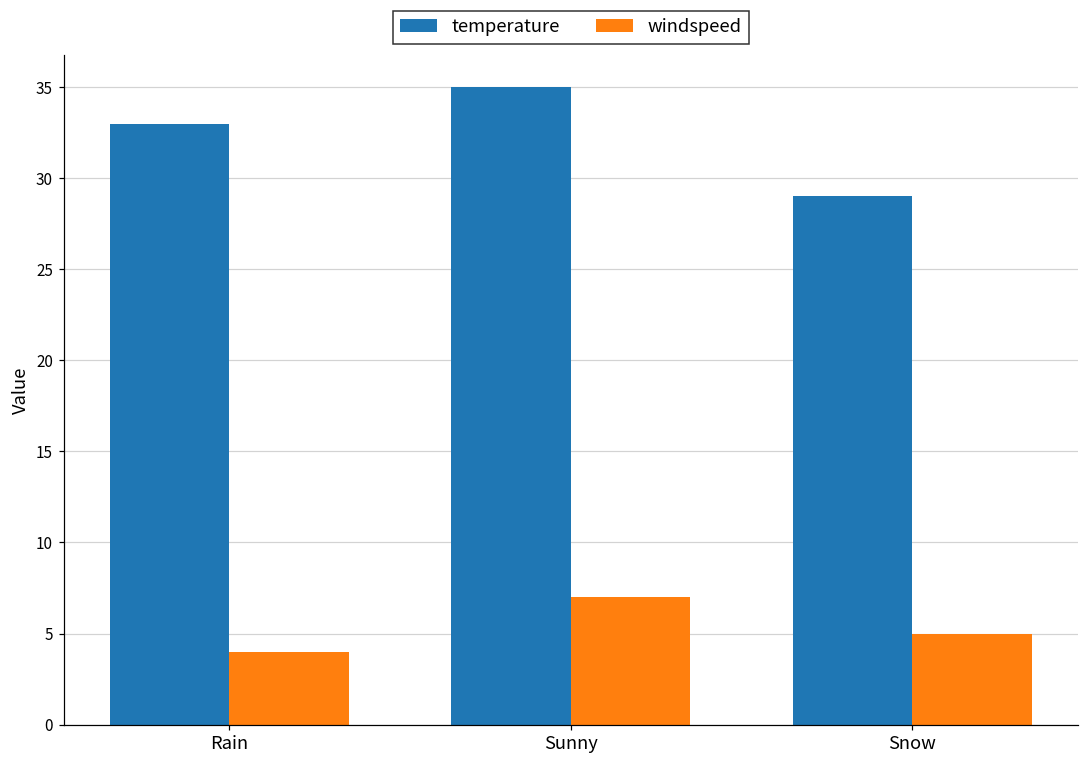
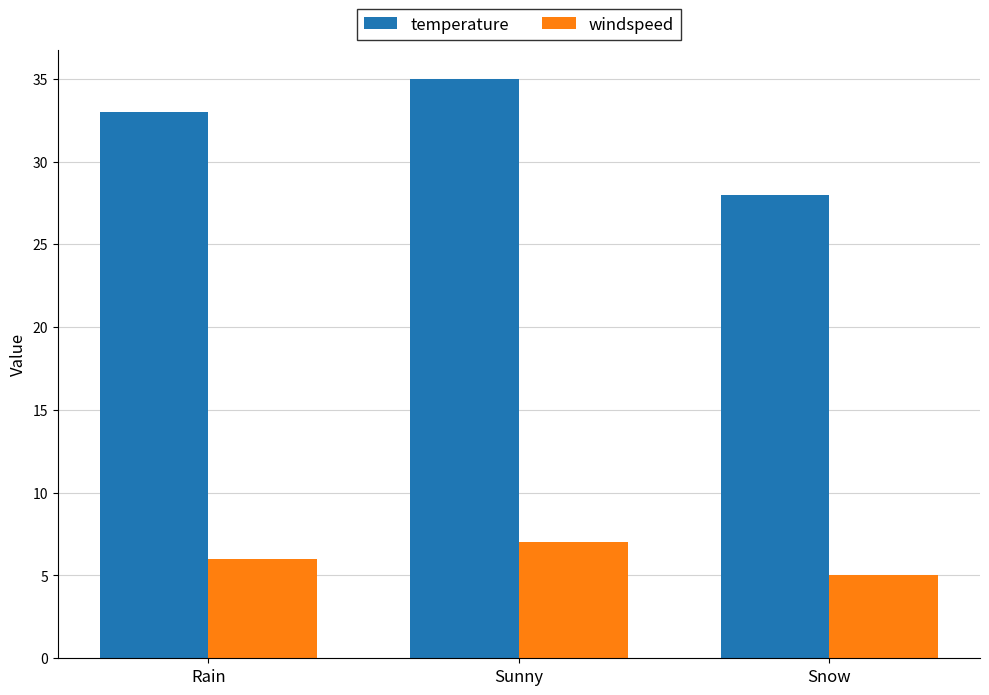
windspeed, Rain: 4 -> 6
temperature, Snow: 29 -> 28
